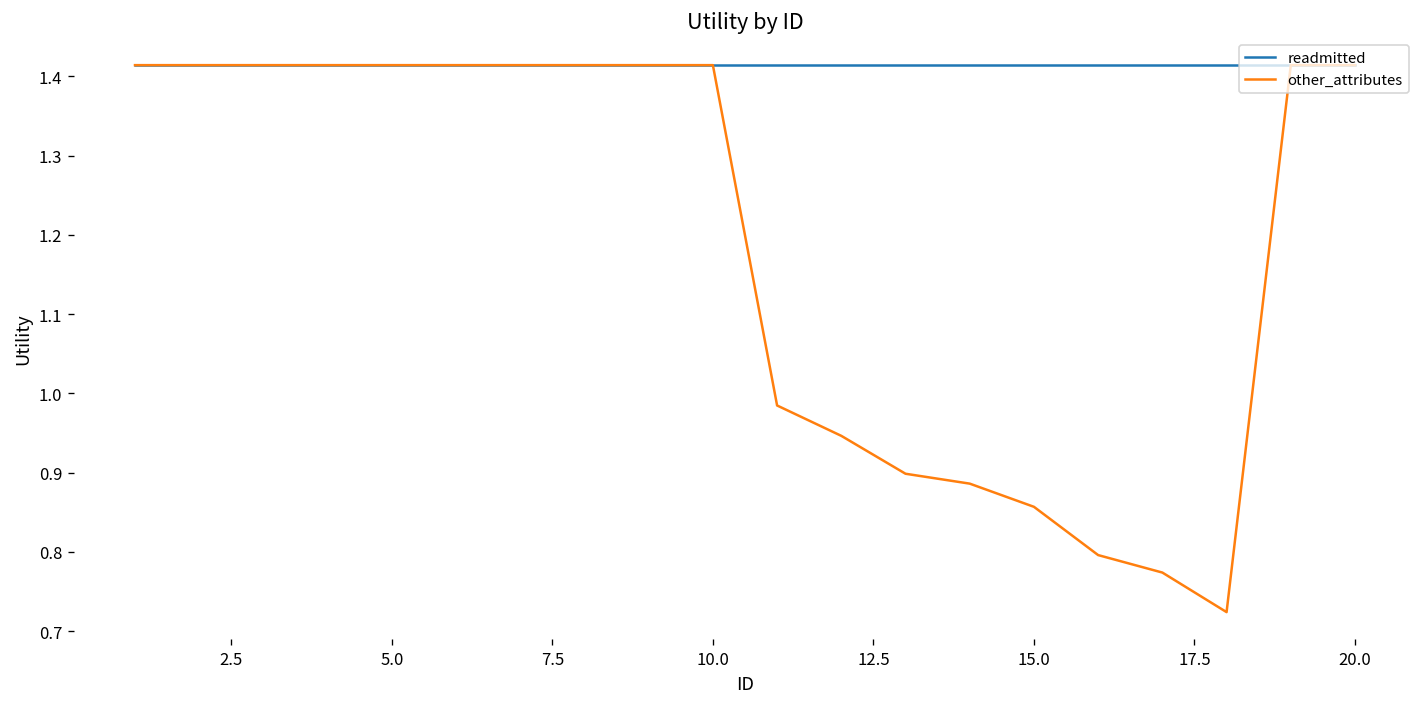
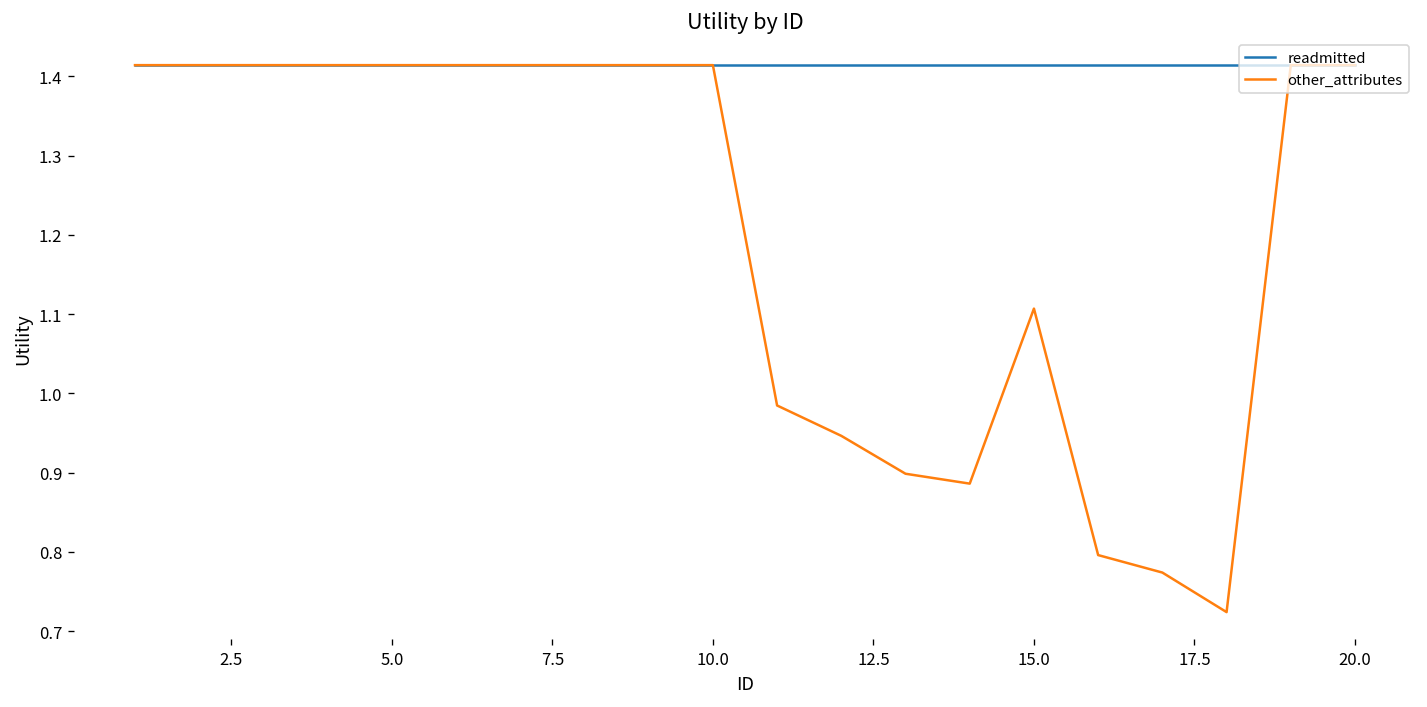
other_attributes, 15.0: 0.86 -> 1.11
